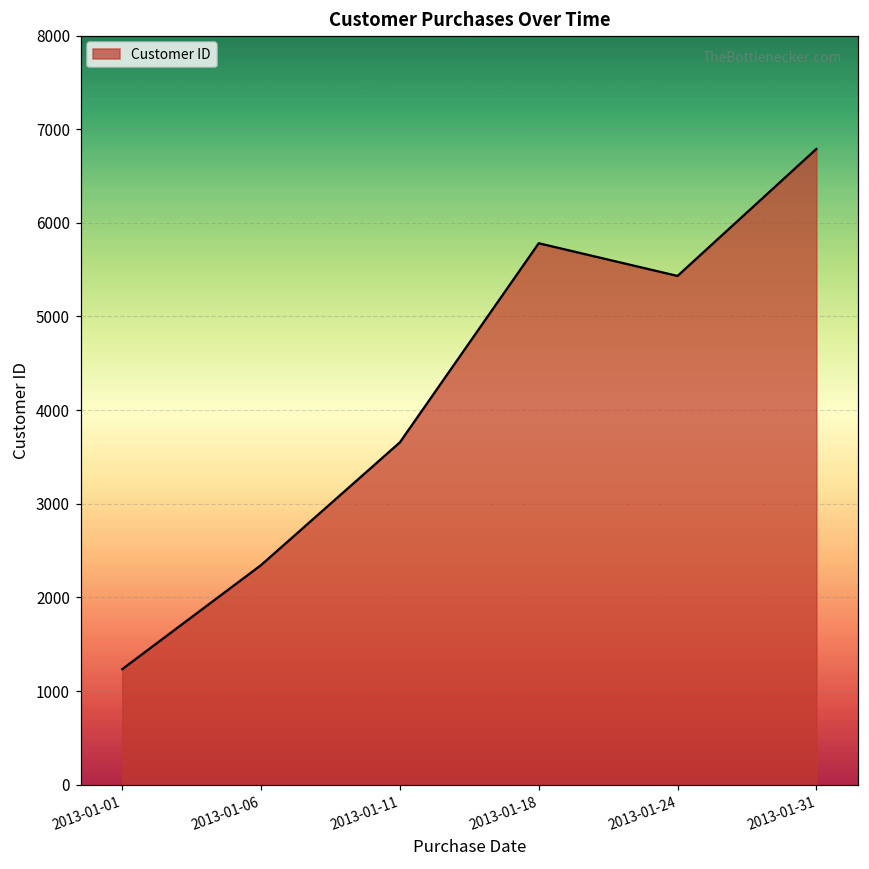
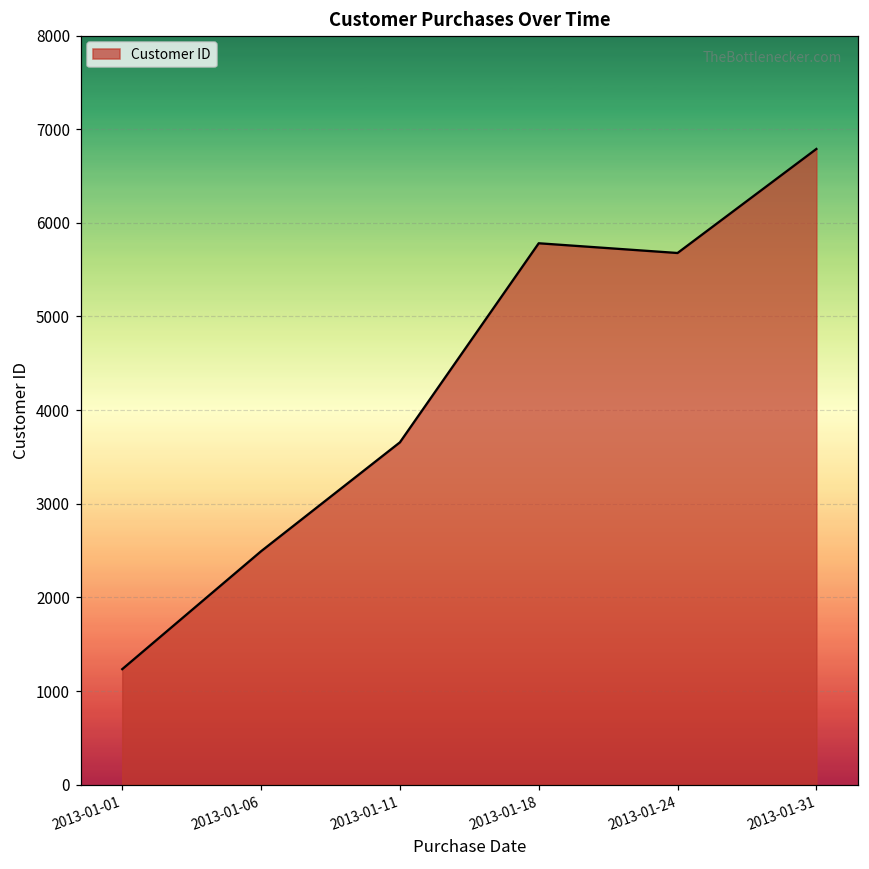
2013-01-06: 2300 -> 2500
2013-01-24: 5400 -> 5700
